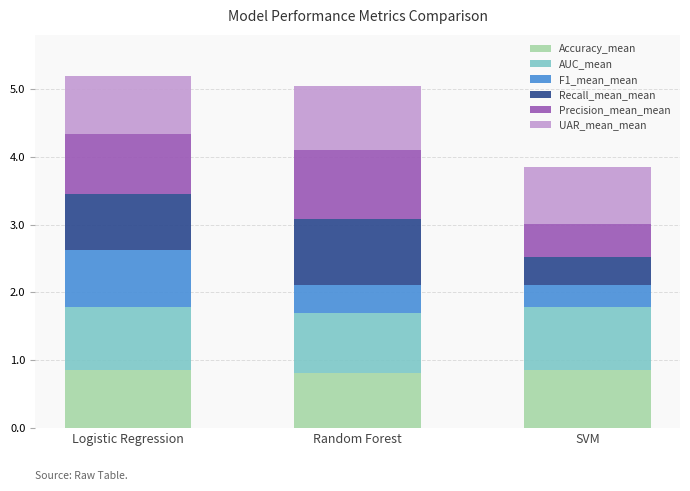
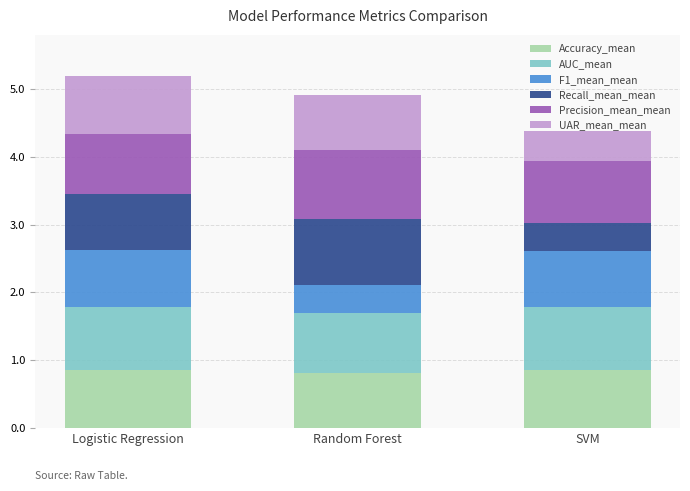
UAR_mean_mean, Random Forest: 0.9 -> 0.8
F1_mean_mean, SVM: 0.3 -> 0.8
Precision_mean_mean, SVM: 0.5 -> 0.9
UAR_mean_mean, SVM: 0.8 -> 0.4
